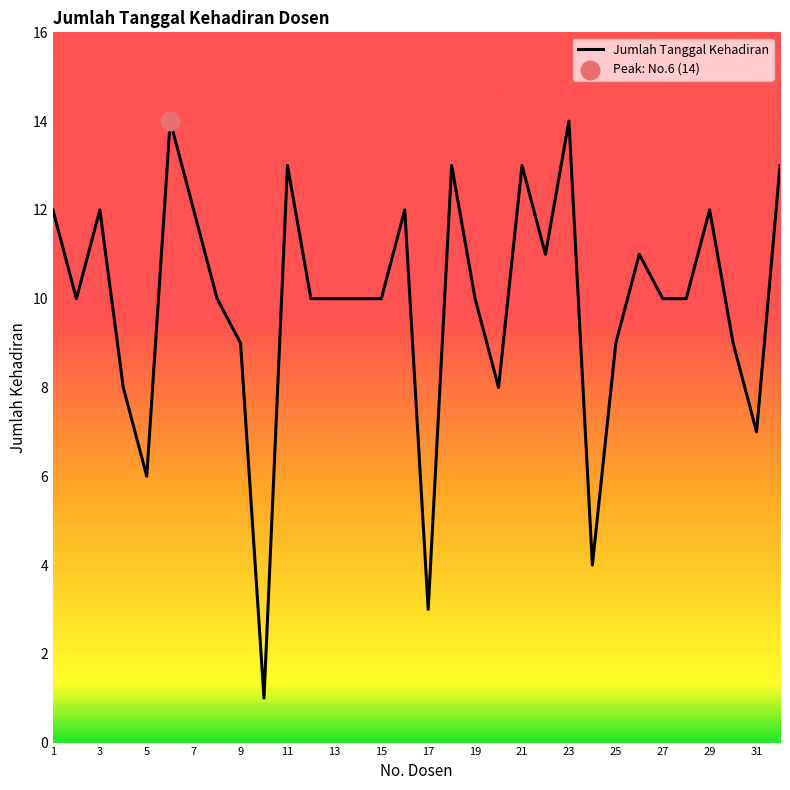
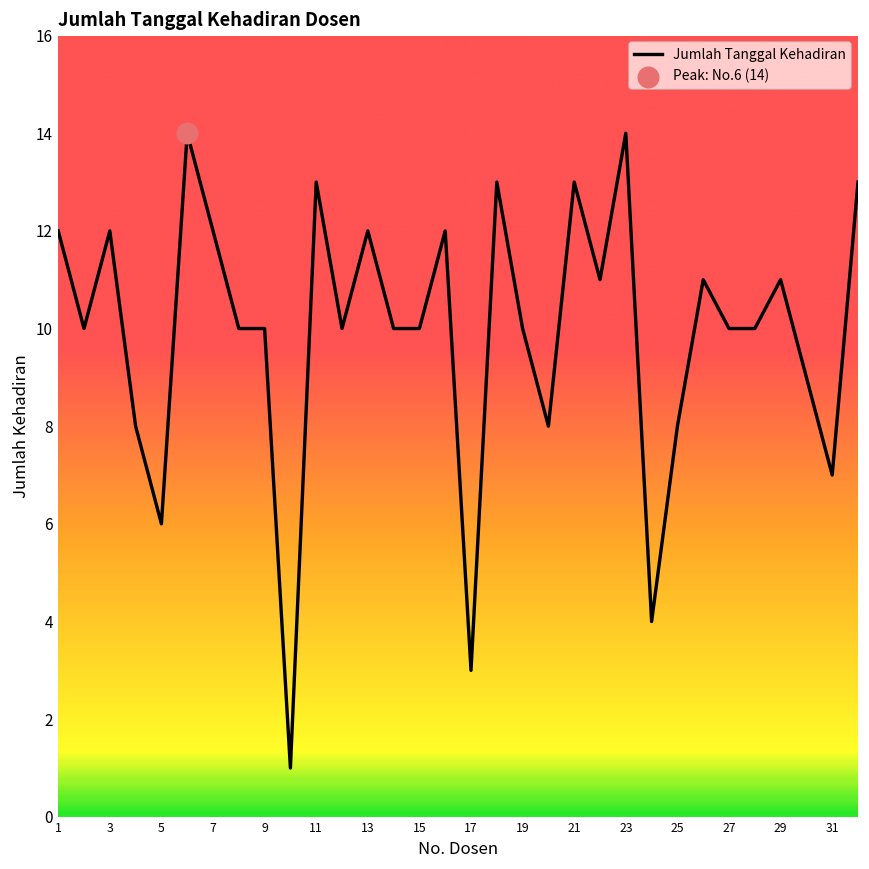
Jumlah Tanggal Kehadiran, 9: 9 -> 10
Jumlah Tanggal Kehadiran, 13: 10 -> 12
Jumlah Tanggal Kehadiran, 25: 9 -> 8
Jumlah Tanggal Kehadiran, 29: 12 -> 11
